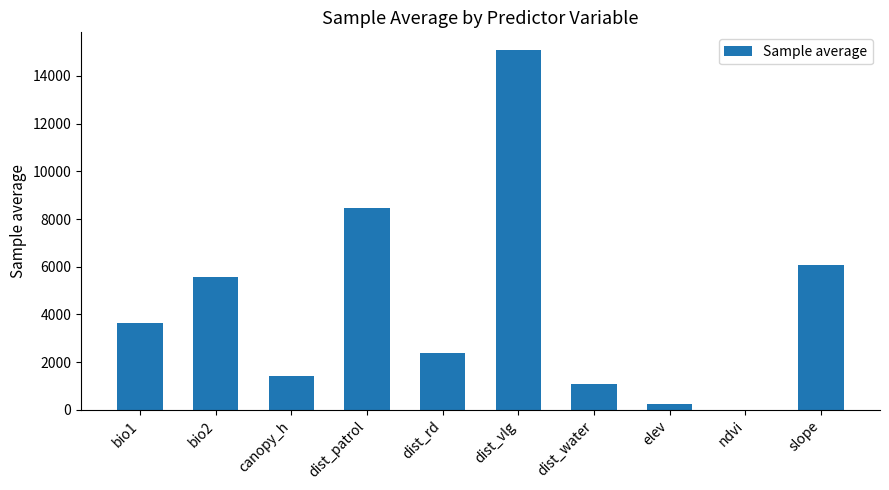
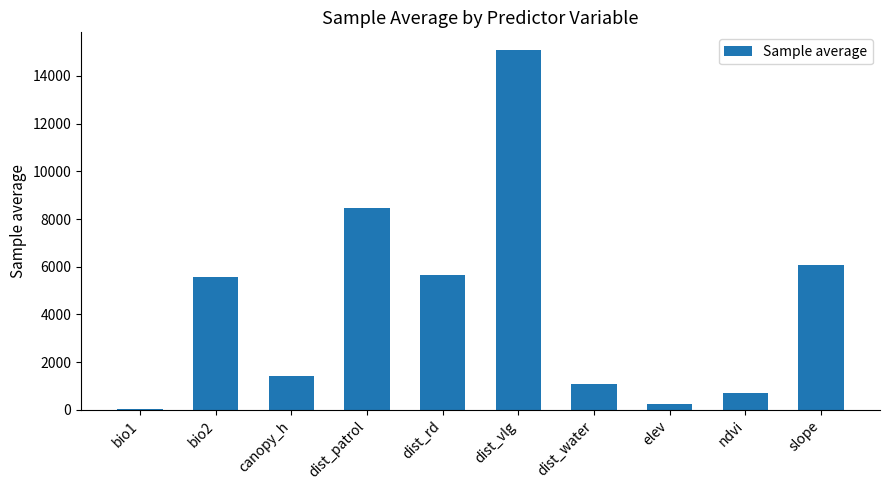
bio1: 3600 -> 0
dist_rd: 2400 -> 5600
ndvi: 0 -> 700
